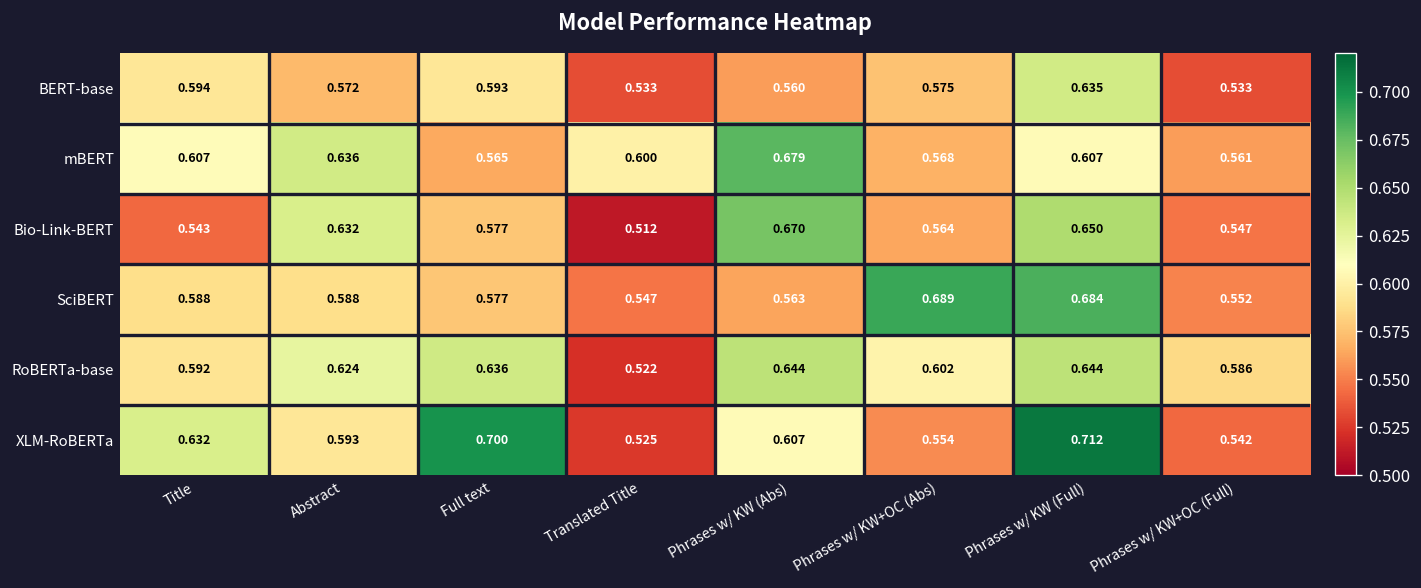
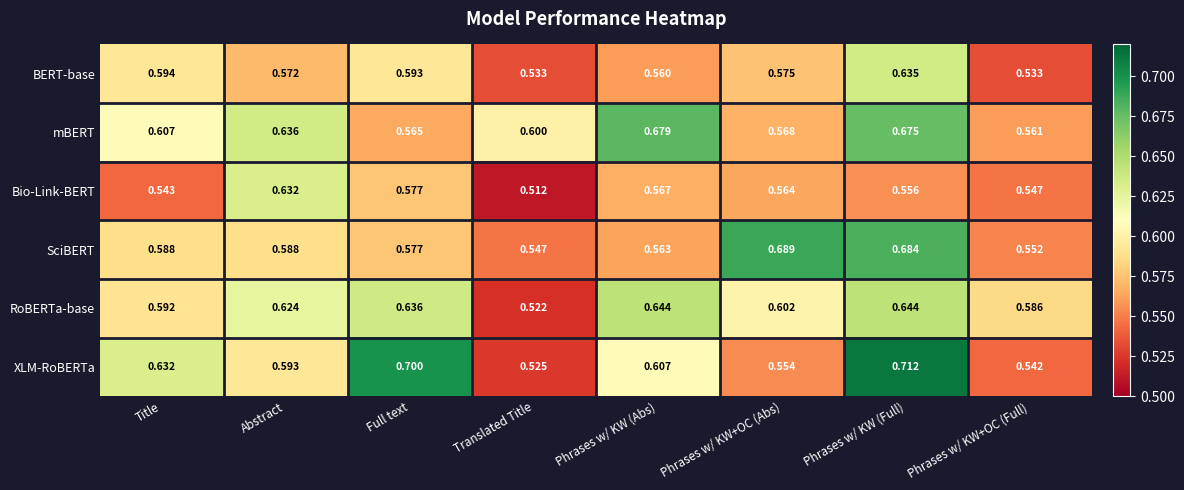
mBERT, Phrases w/ KW (Full): 0.607 -> 0.675
Bio-Link-BERT, Phrases w/ KW (Abs): 0.670 -> 0.567
Bio-Link-BERT, Phrases w/ KW (Full): 0.650 -> 0.556
